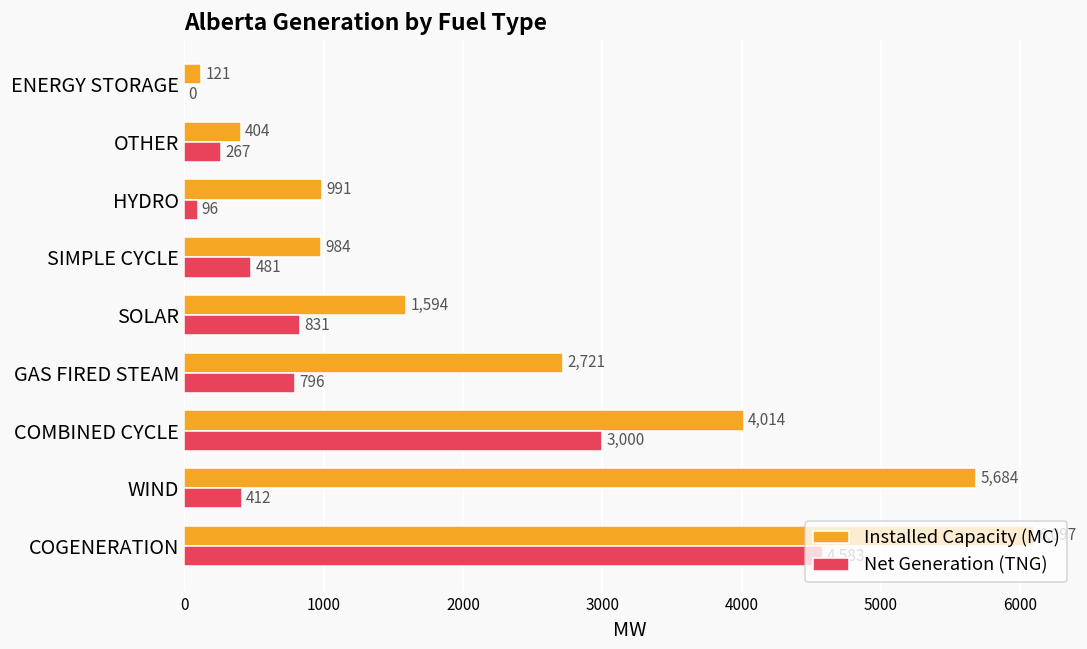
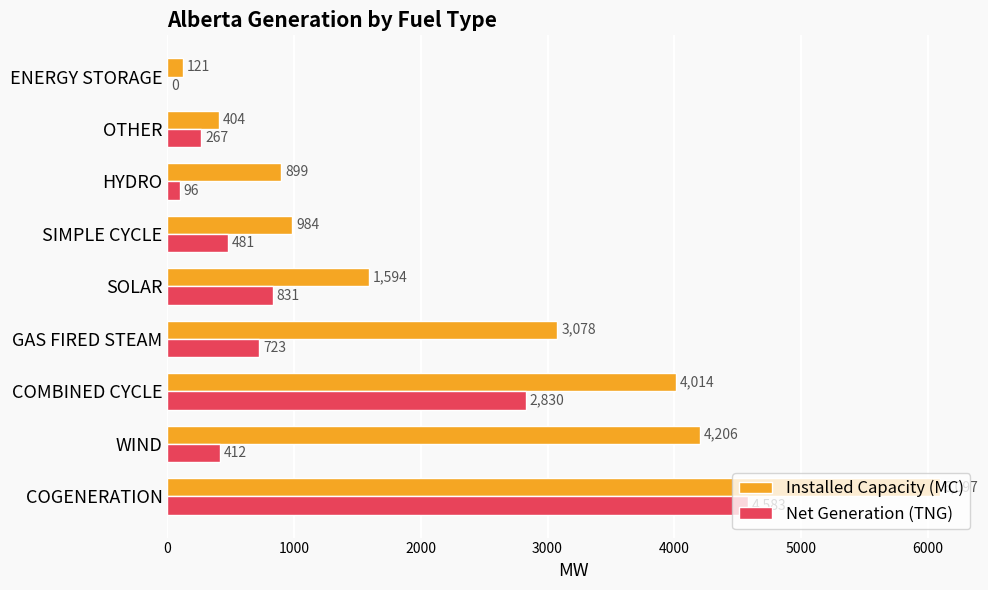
Installed Capacity (MC), HYDRO: 991 -> 899
Installed Capacity (MC), GAS FIRED STEAM: 2,721 -> 3,078
Net Generation (TNG), GAS FIRED STEAM: 796 -> 723
Net Generation (TNG), COMBINED CYCLE: 3,000 -> 2,830
Installed Capacity (MC), WIND: 5,684 -> 4,206
